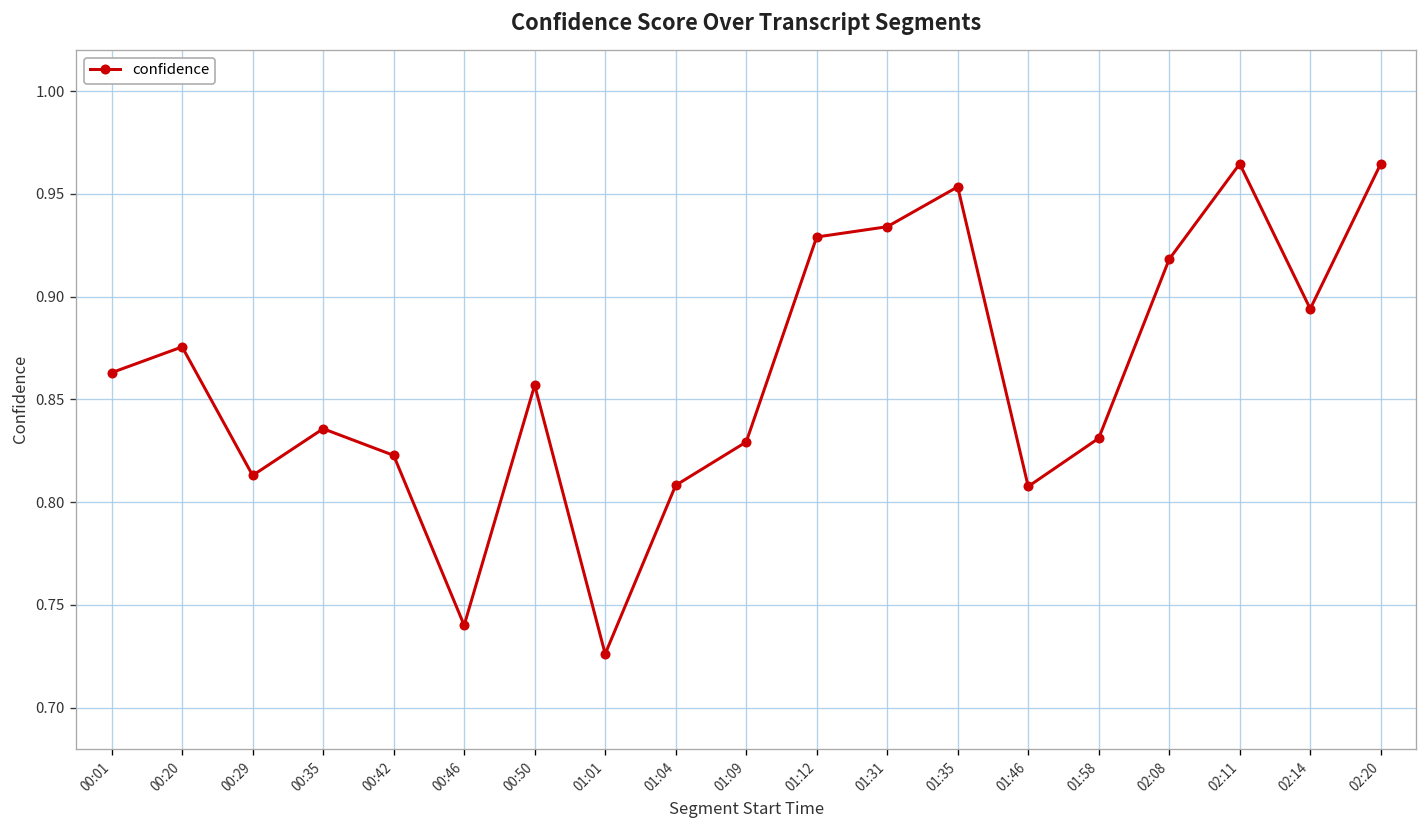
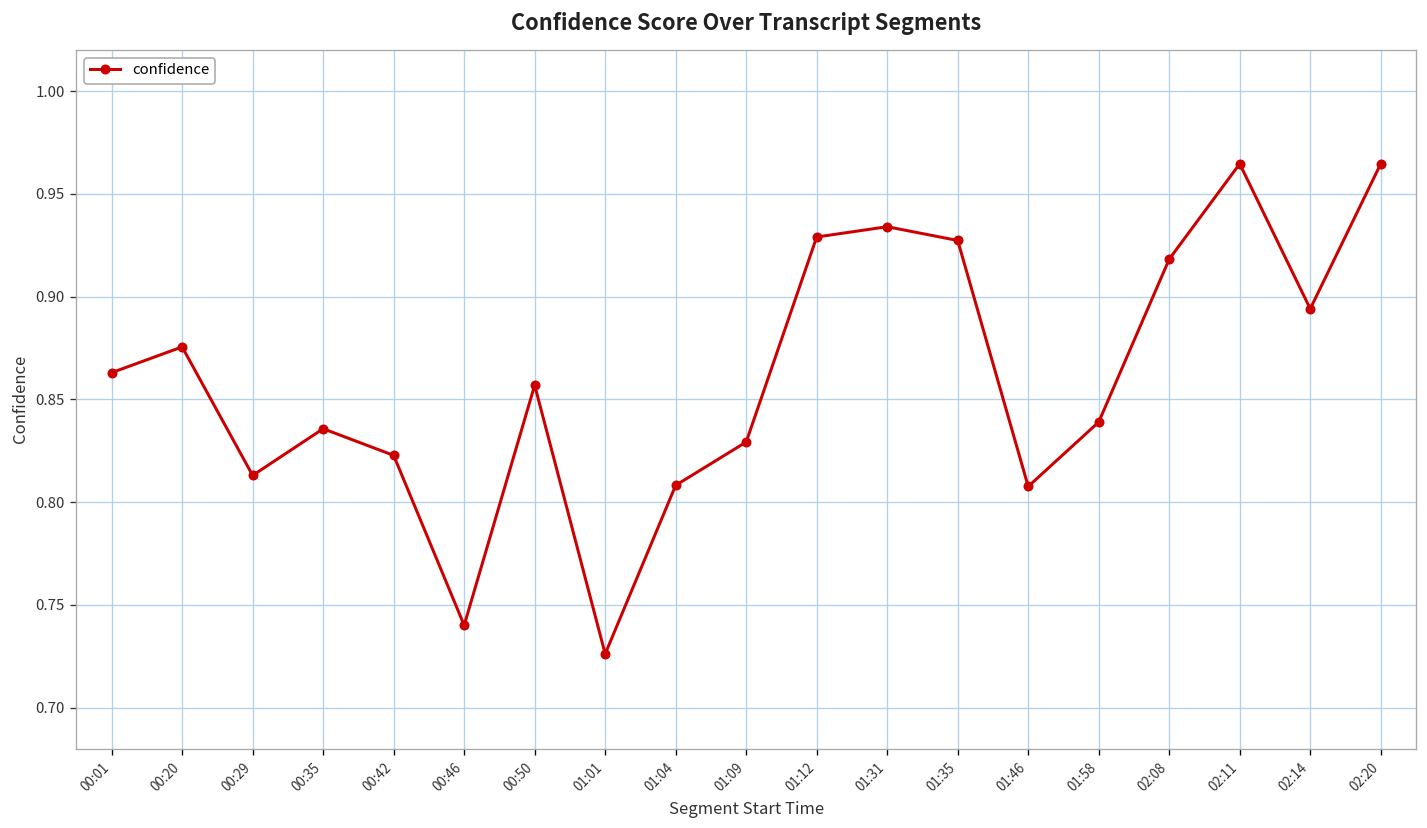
01:35: 0.953 -> 0.927
01:58: 0.831 -> 0.839
